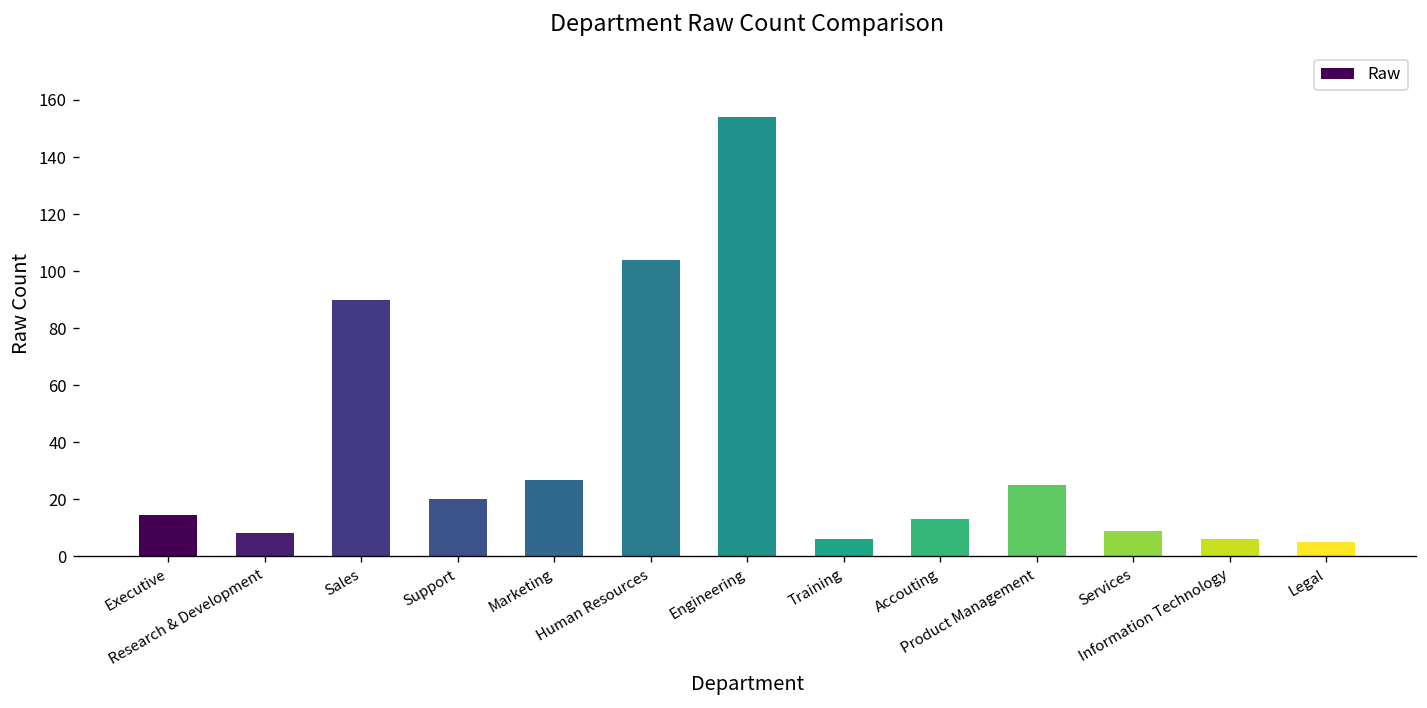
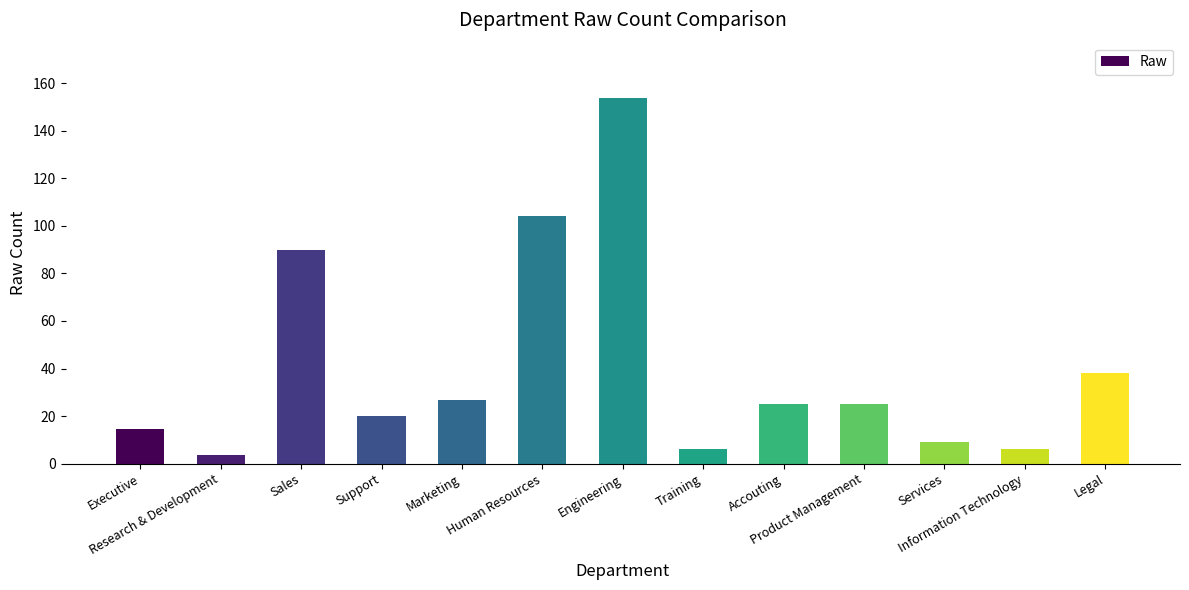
Research & Development: 8 -> 4
Accouting: 13 -> 25
Legal: 5 -> 38
